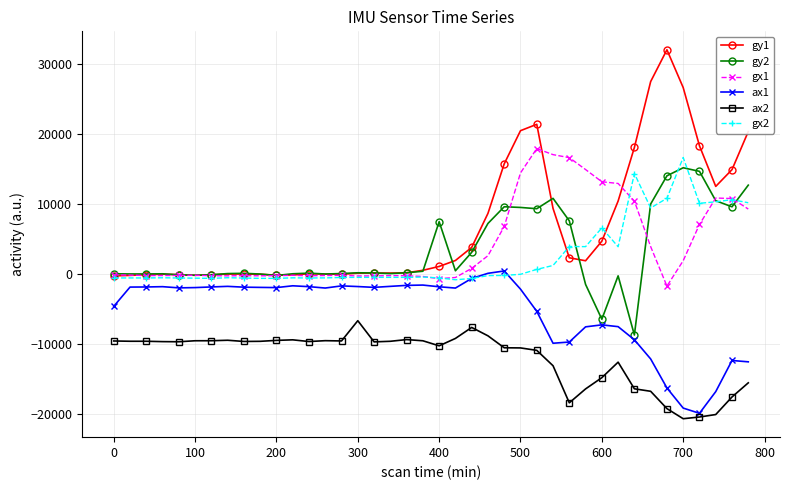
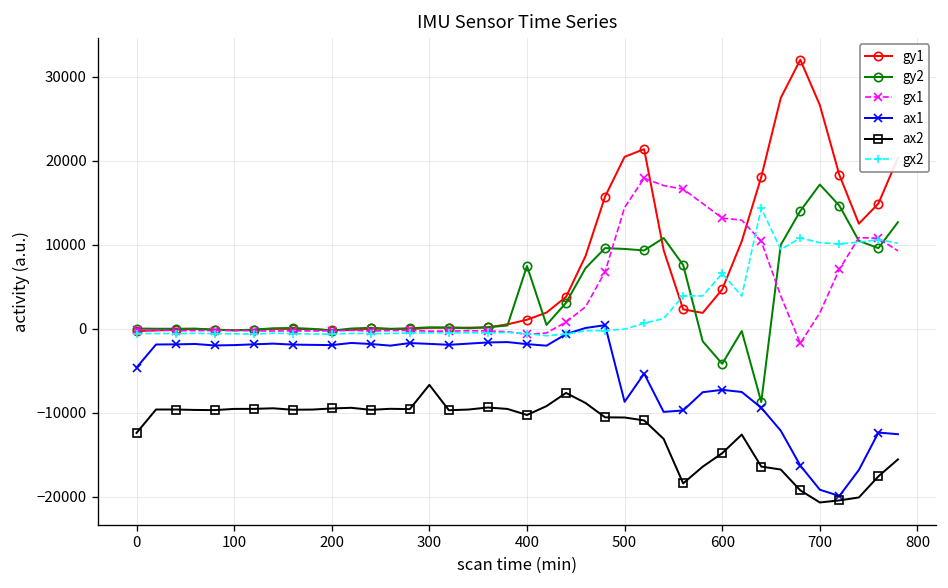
ax2, 0: -10000 -> -12000
ax1, 500: -2000 -> -9000
gy2, 600: -6000 -> -4000
gy2, 700: 15000 -> 17000
gx2, 700: 17000 -> 10000
